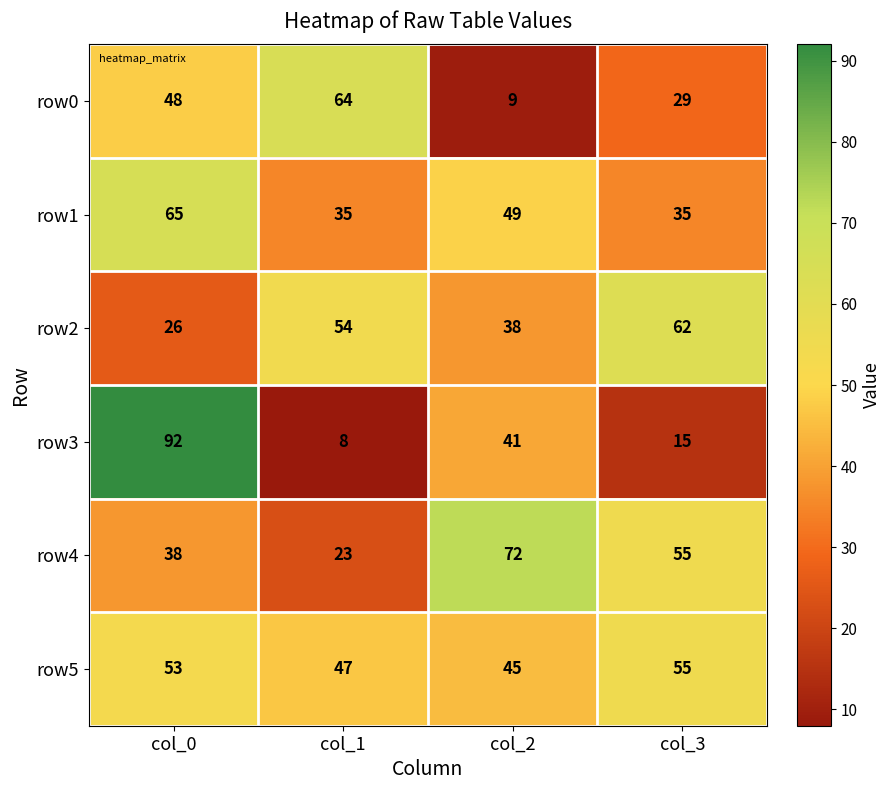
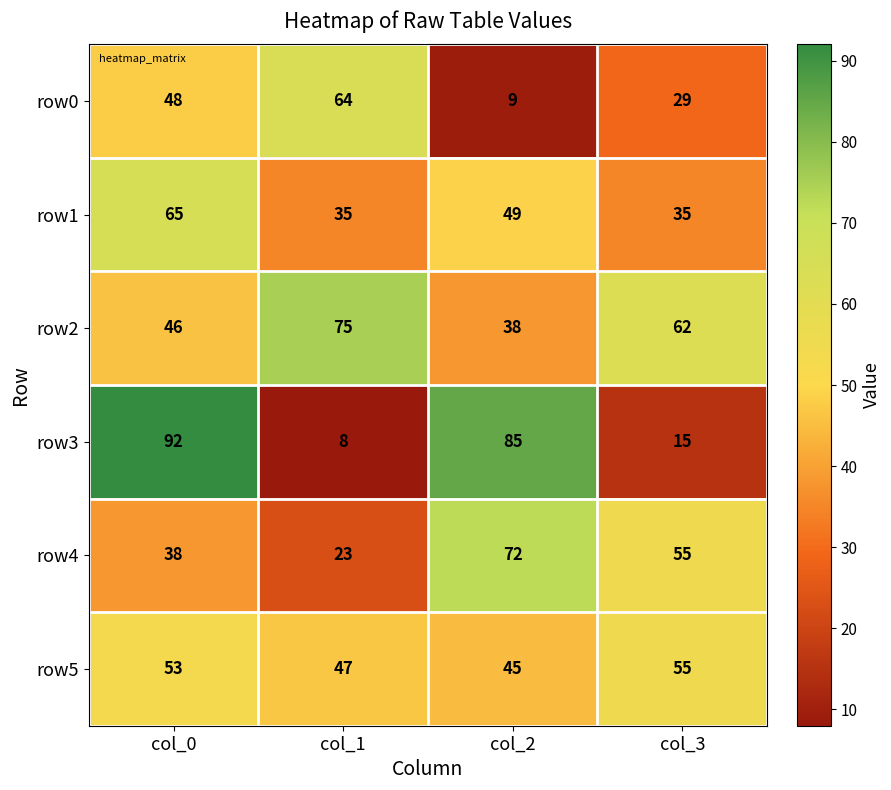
row2, col_0: 26 -> 46
row2, col_1: 54 -> 75
row3, col_2: 41 -> 85
